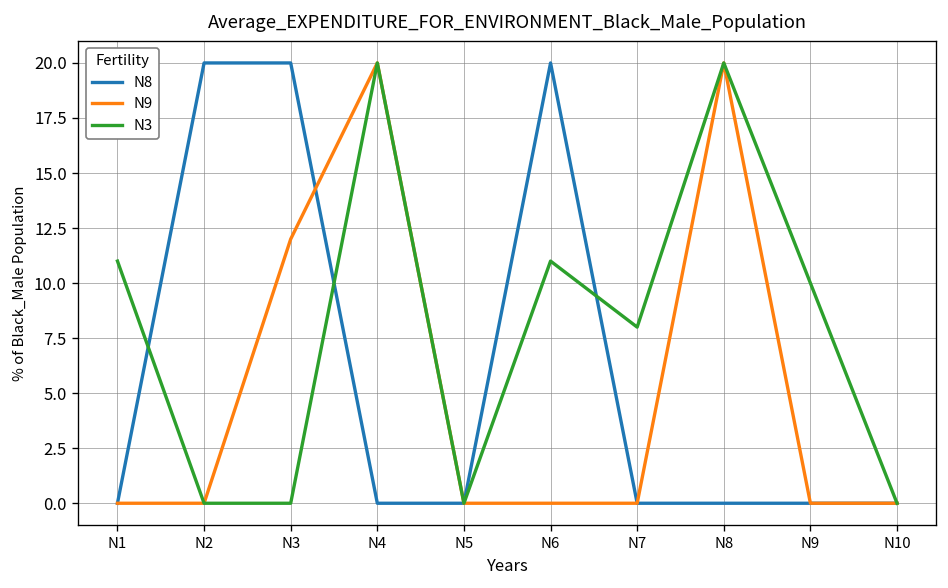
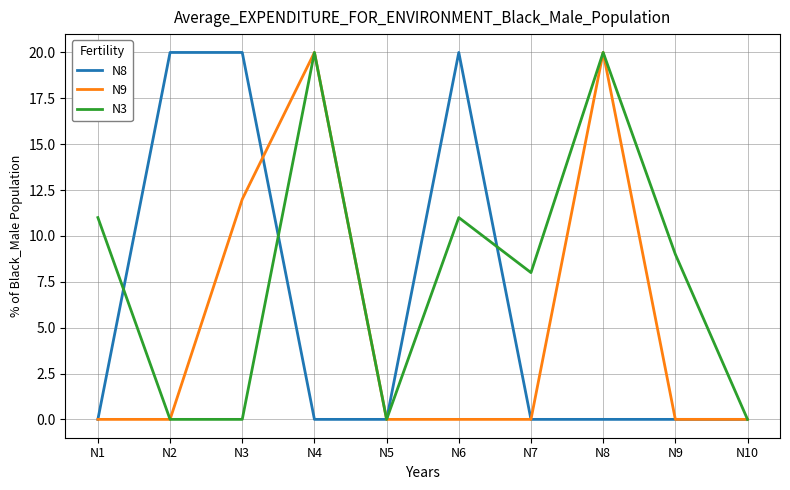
N3, N9: 10 -> 9
